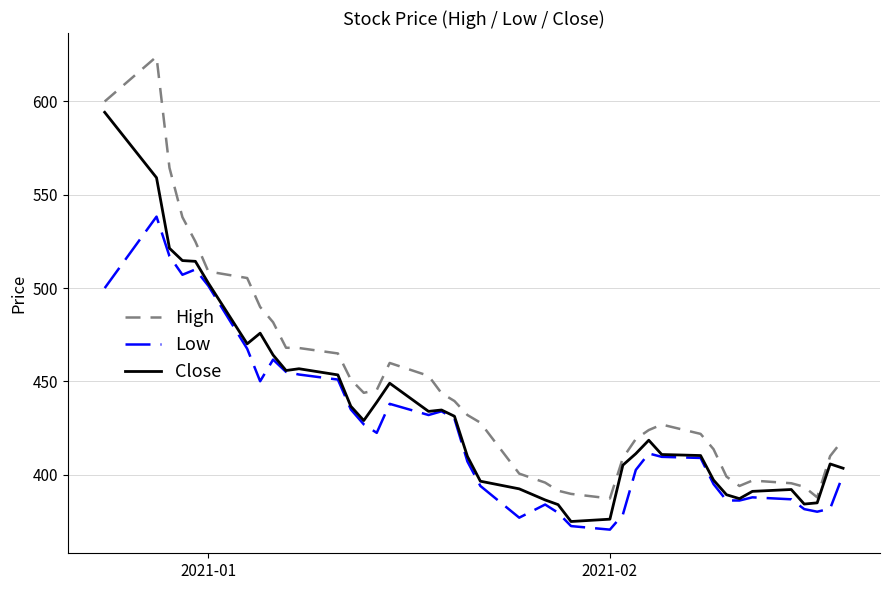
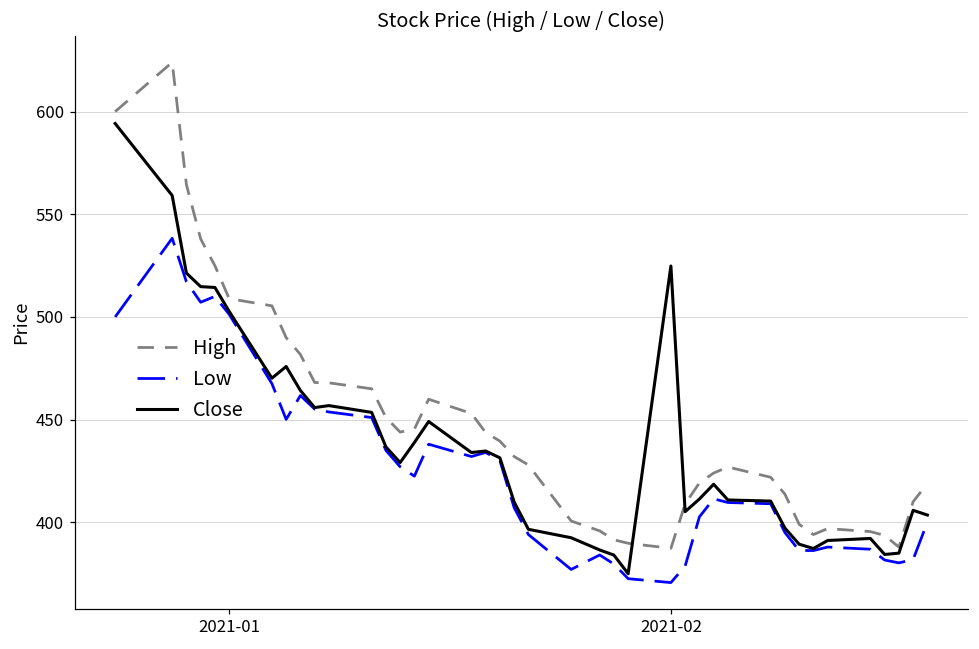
Close, 2021-02: 376 -> 525
